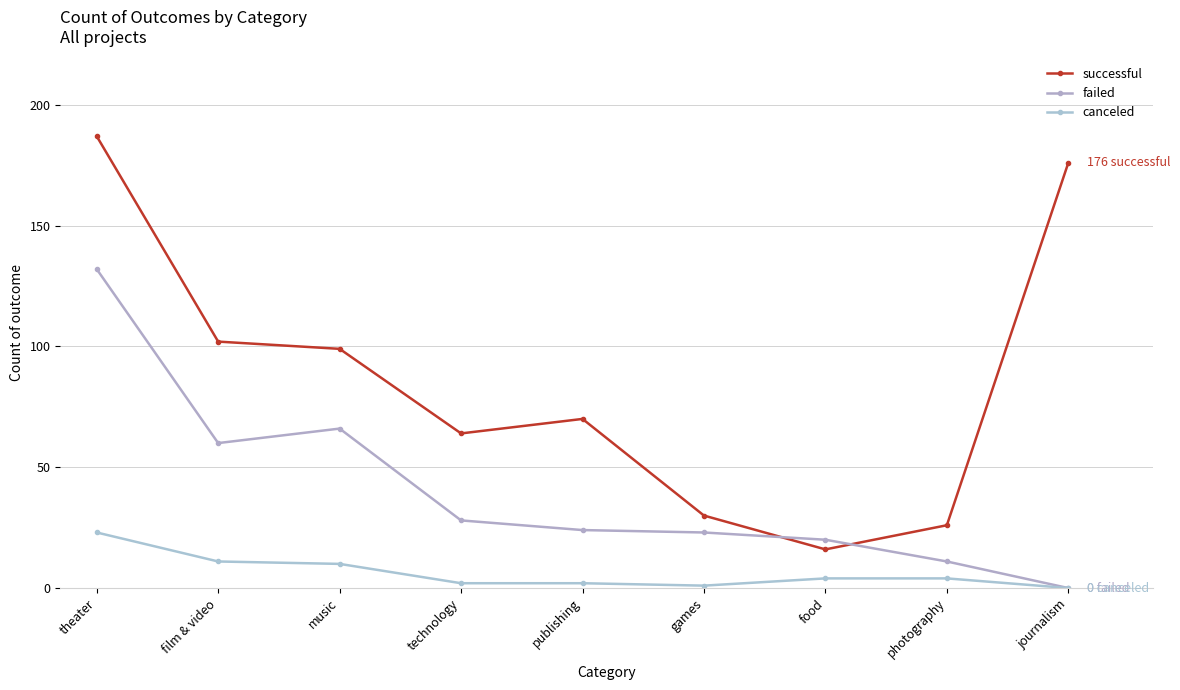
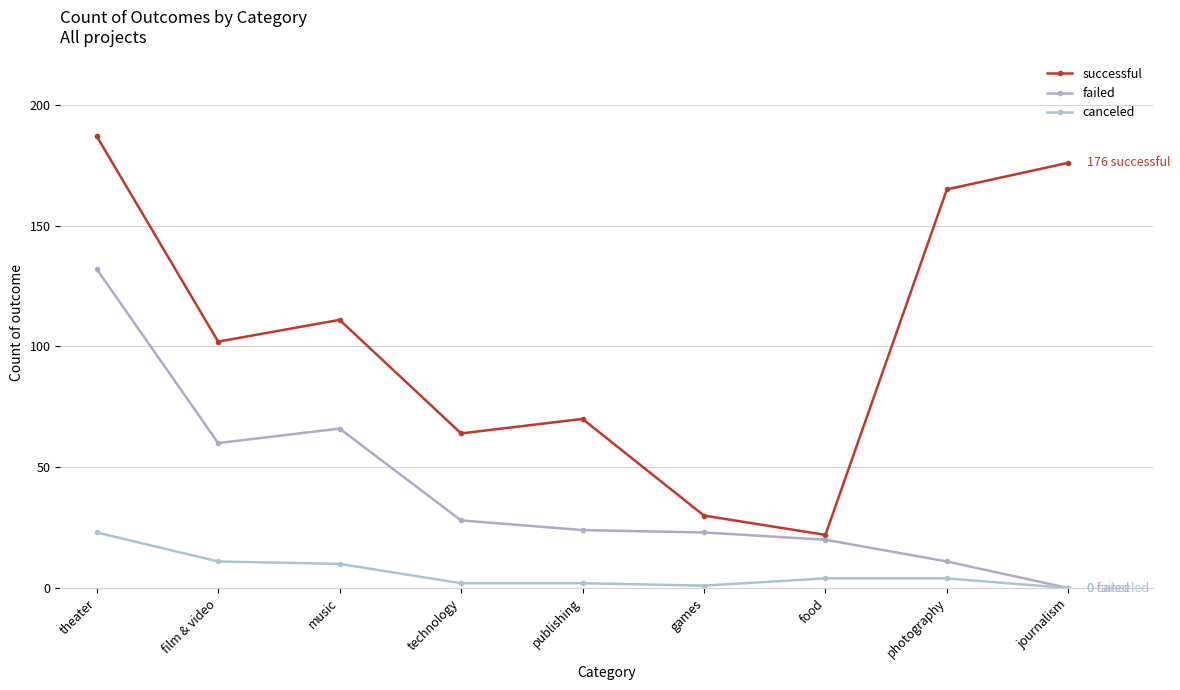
successful, music: 99 -> 111
successful, food: 16 -> 22
successful, photography: 26 -> 165
